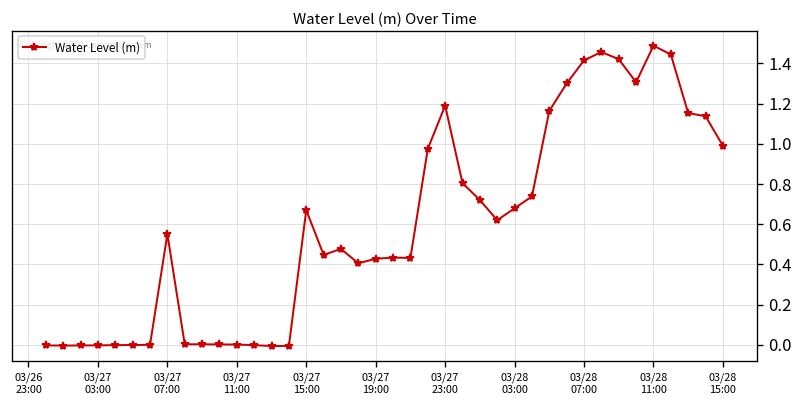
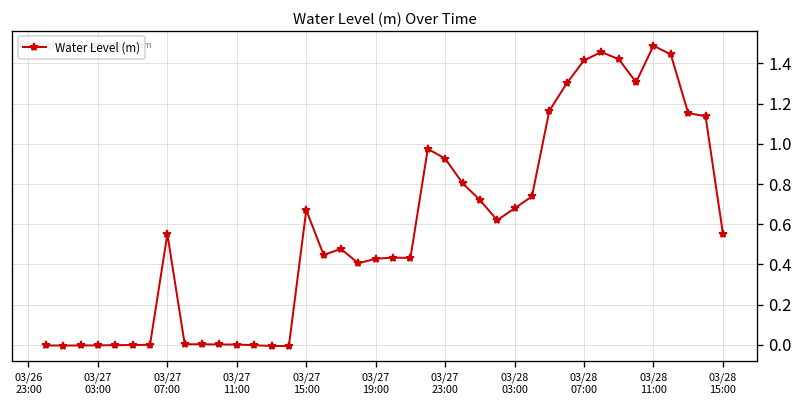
03/27 23:00: 1.19 -> 0.93
03/28 15:00: 0.99 -> 0.55
